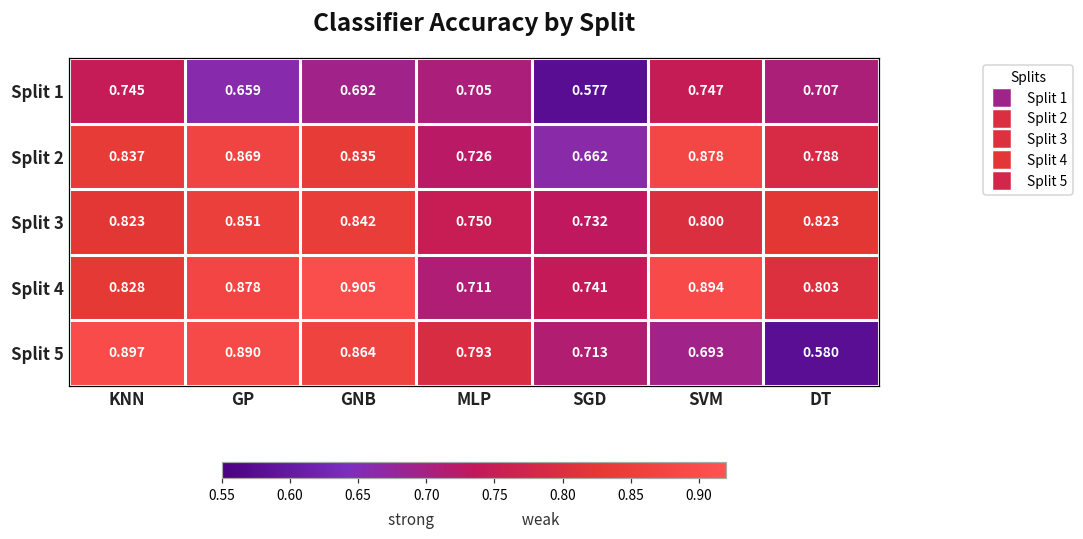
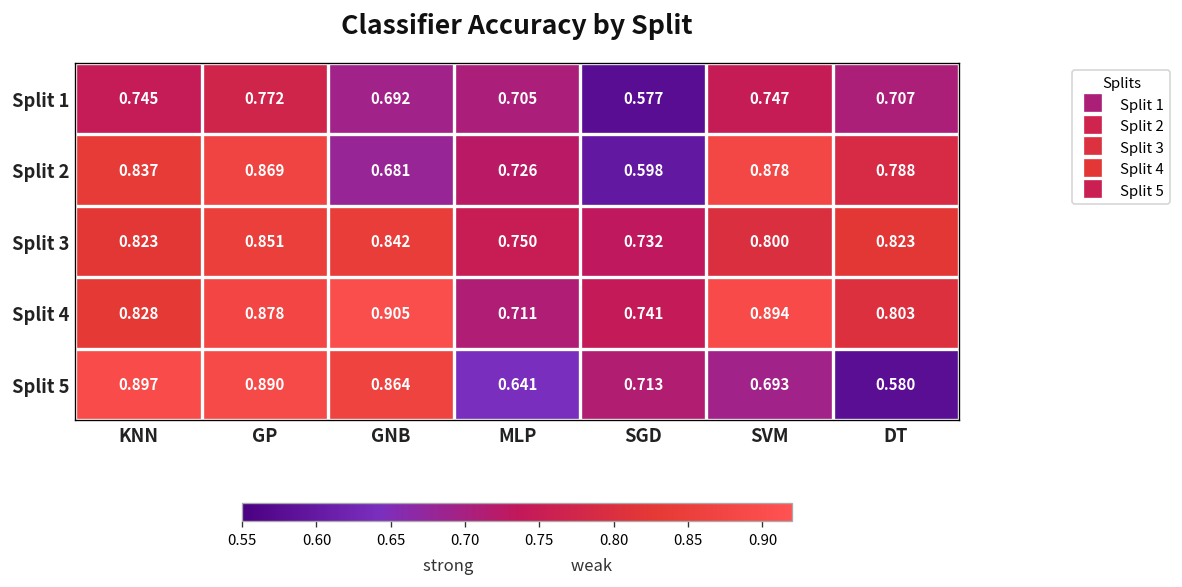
Split 1, GP: 0.659 -> 0.772
Split 2, GNB: 0.835 -> 0.681
Split 2, SGD: 0.662 -> 0.598
Split 5, MLP: 0.793 -> 0.641
